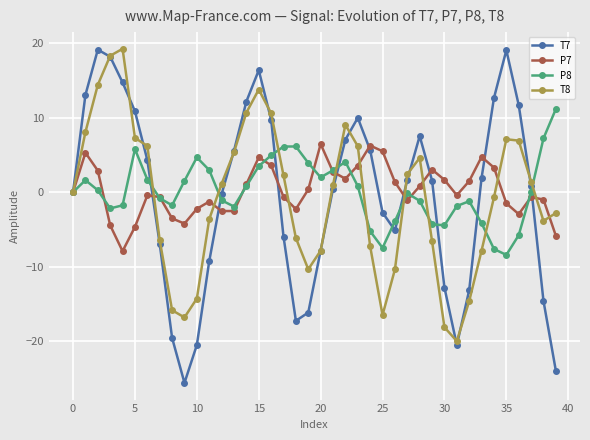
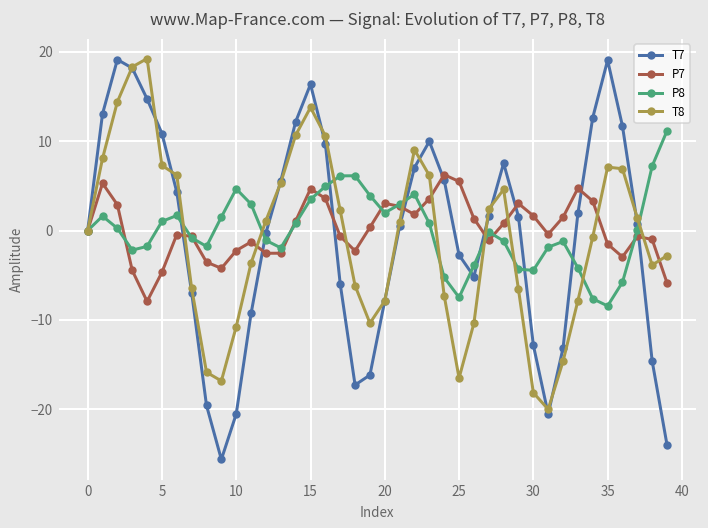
P8, 5: 6 -> 1
T8, 10: -14 -> -11
P7, 20: 6 -> 3
